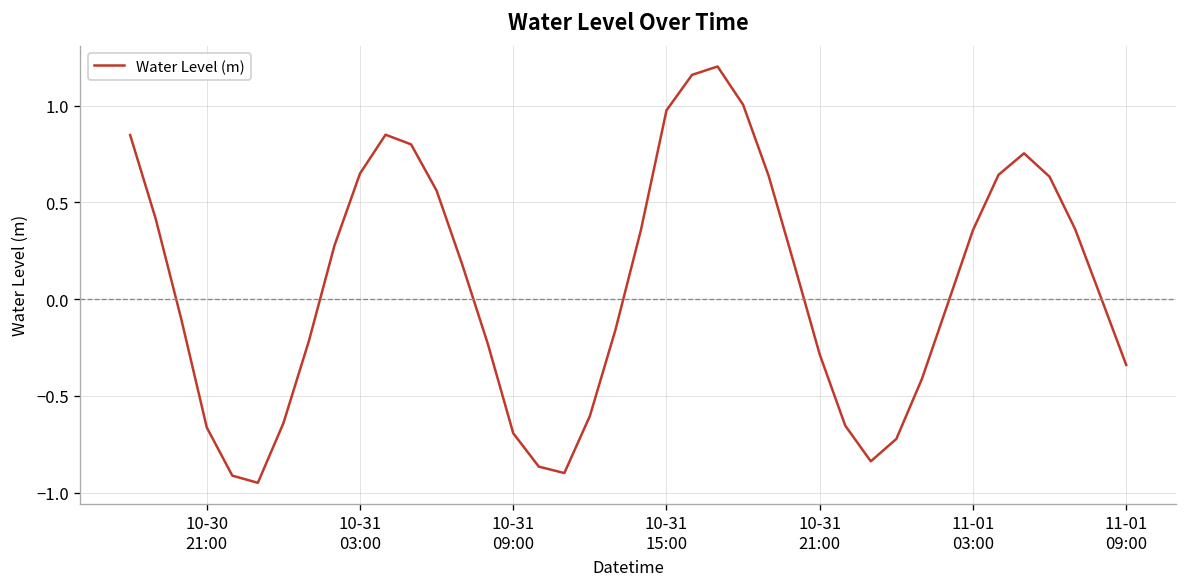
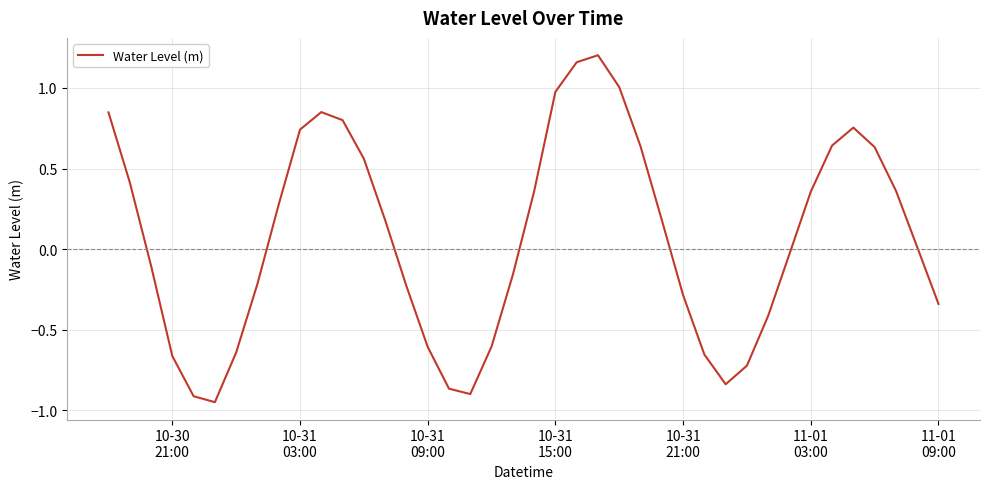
10-31 03:00: 0.65 -> 0.74
10-31 09:00: -0.69 -> -0.61
